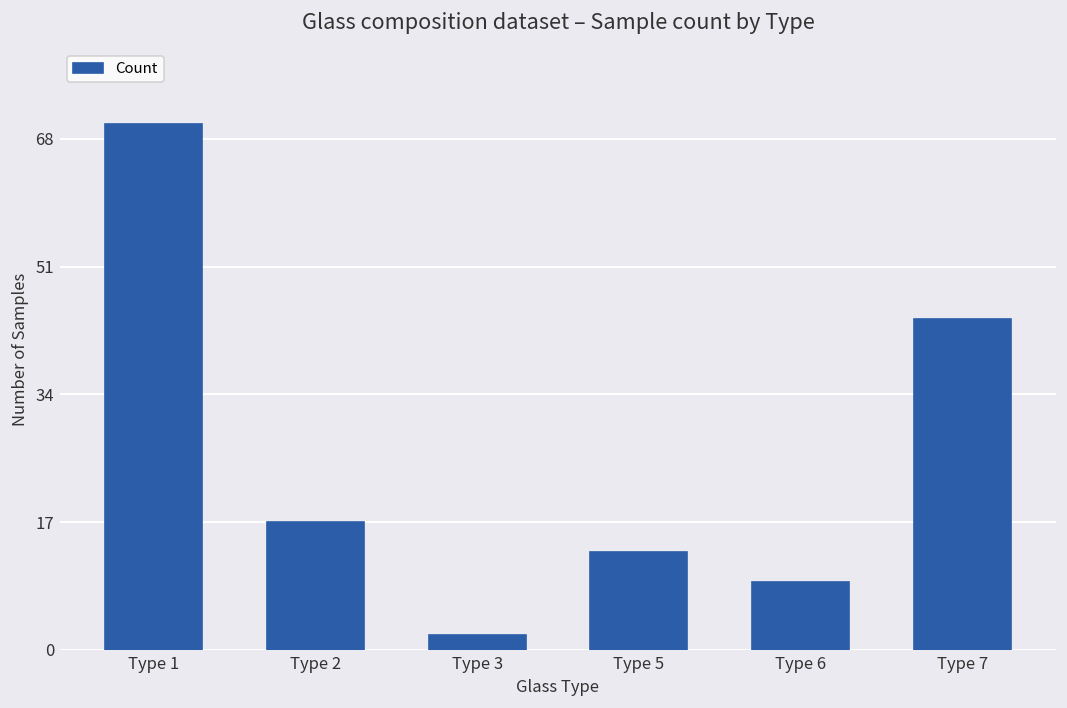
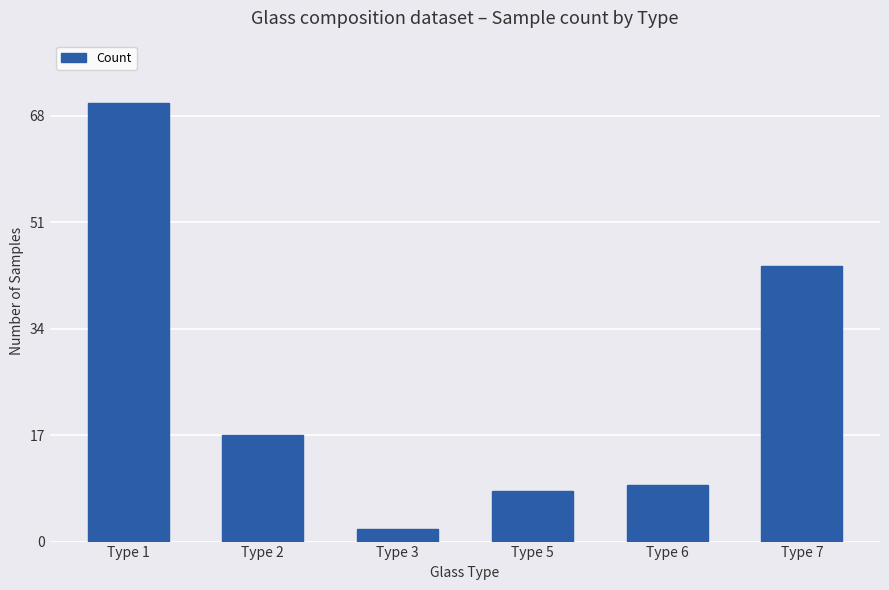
Type 5: 13 -> 8
